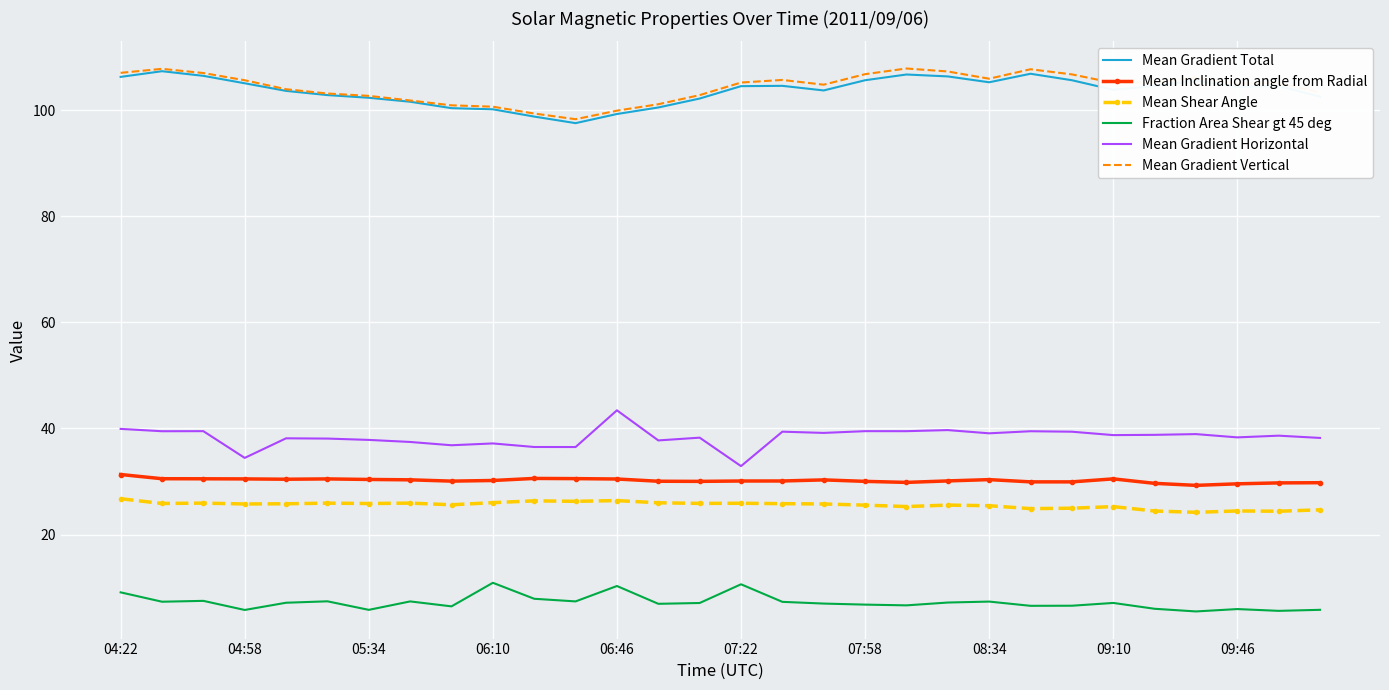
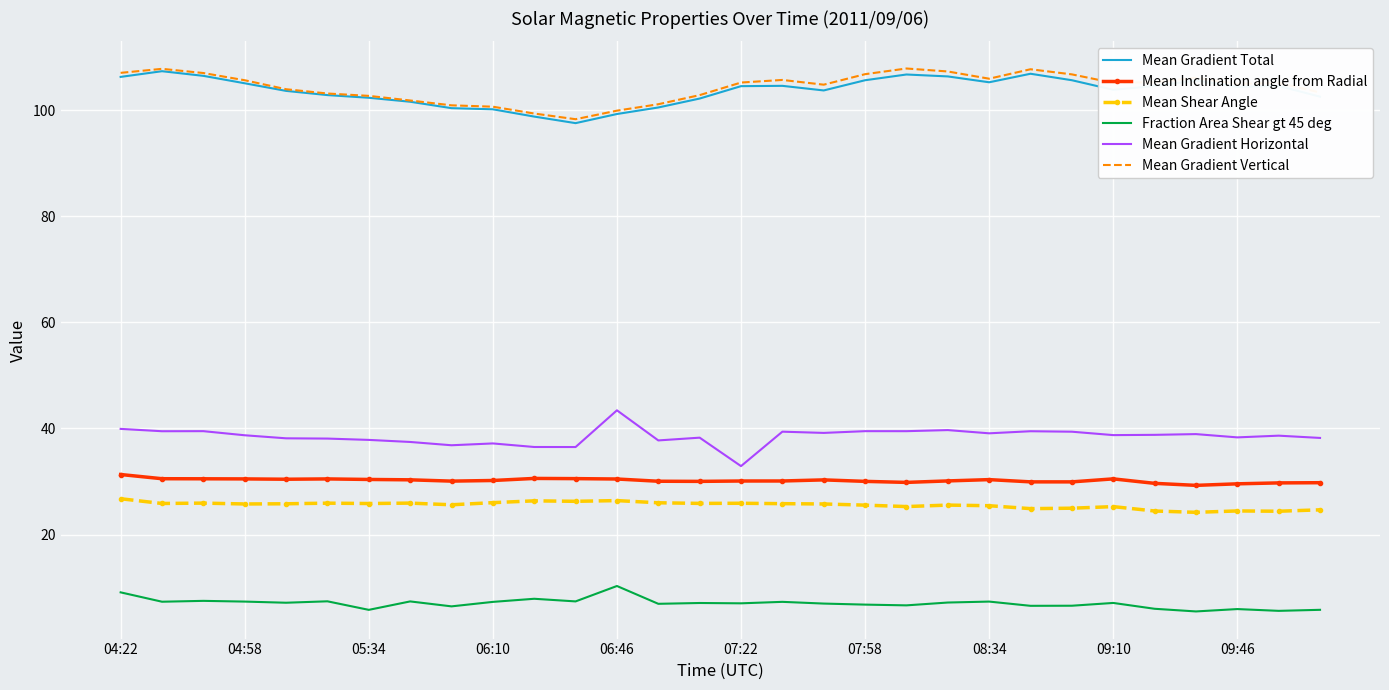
Fraction Area Shear gt 45 deg, 04:58: 6 -> 7
Mean Gradient Horizontal, 04:58: 34 -> 39
Fraction Area Shear gt 45 deg, 06:10: 11 -> 7
Fraction Area Shear gt 45 deg, 07:22: 11 -> 7
